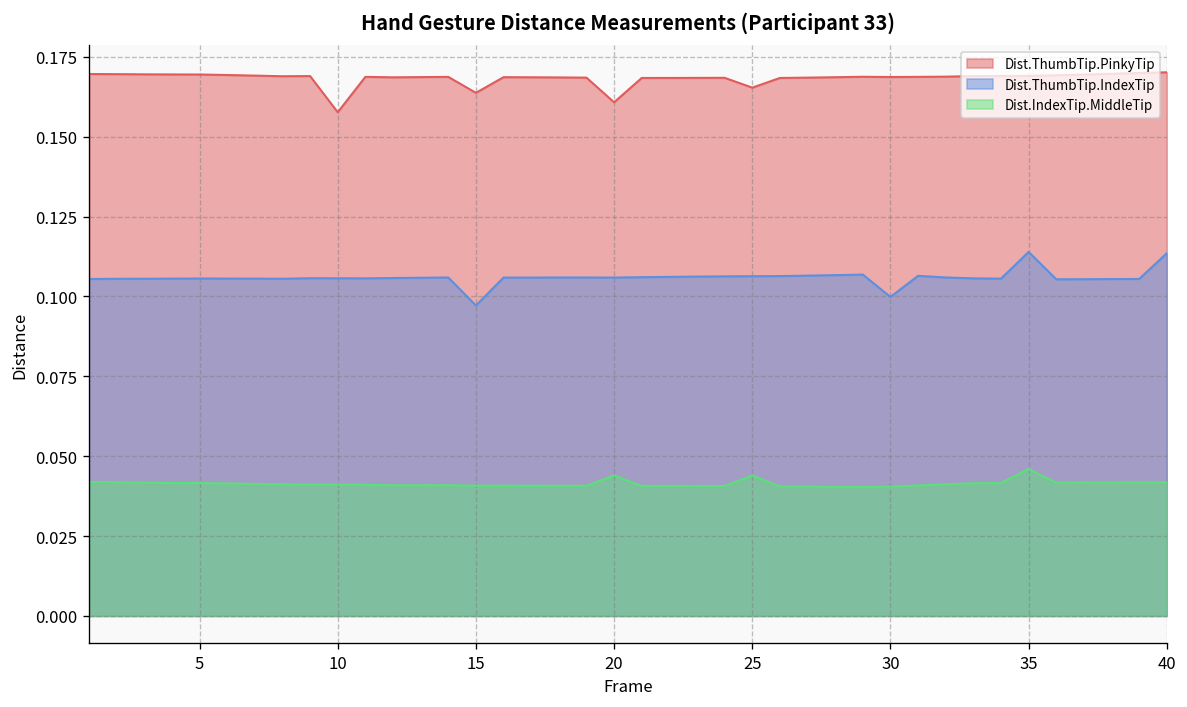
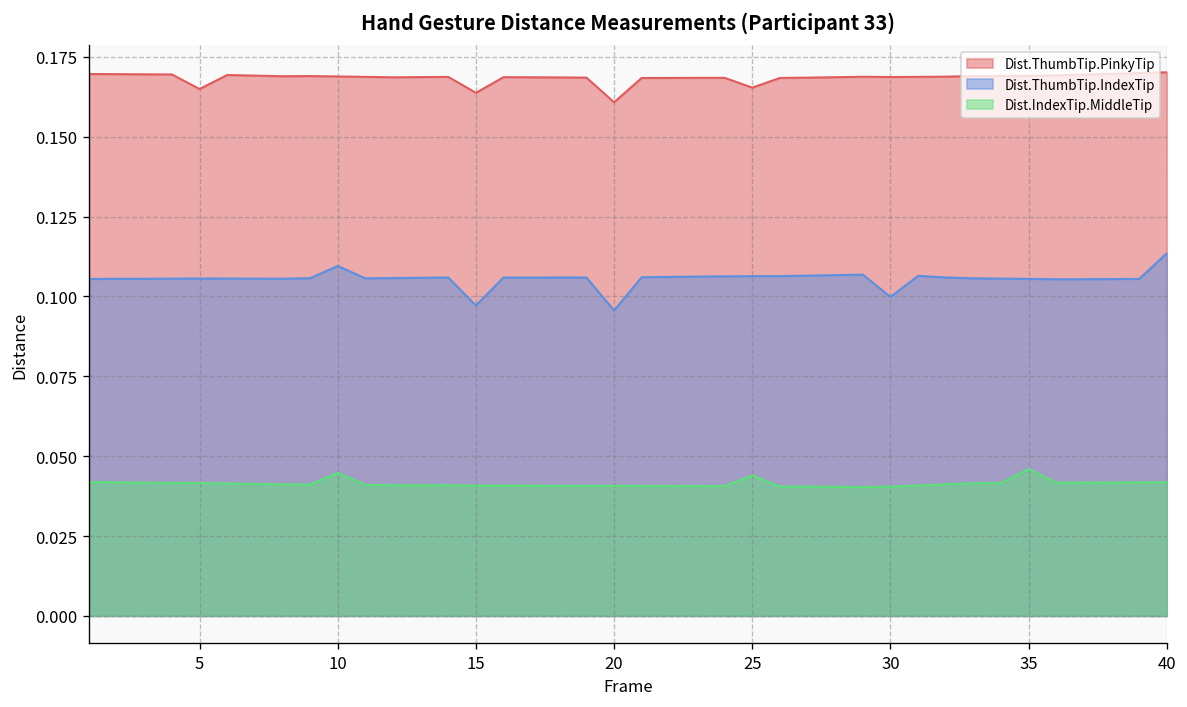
Dist.ThumbTip.PinkyTip, 5: 0.169 -> 0.165
Dist.ThumbTip.PinkyTip, 10: 0.158 -> 0.169
Dist.ThumbTip.IndexTip, 10: 0.106 -> 0.110
Dist.IndexTip.MiddleTip, 10: 0.041 -> 0.045
Dist.ThumbTip.IndexTip, 20: 0.106 -> 0.096
Dist.IndexTip.MiddleTip, 20: 0.044 -> 0.041
Dist.ThumbTip.IndexTip, 35: 0.114 -> 0.106
